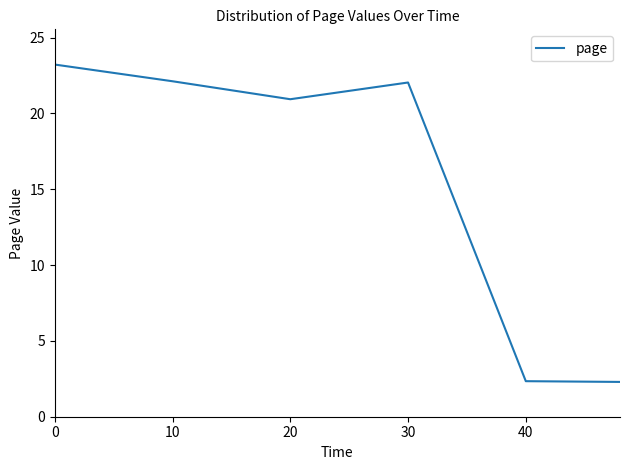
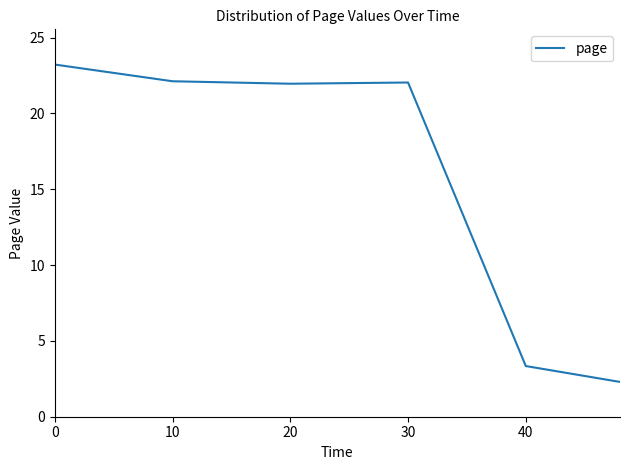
20: 20.9 -> 22.0
40: 2.3 -> 3.3
